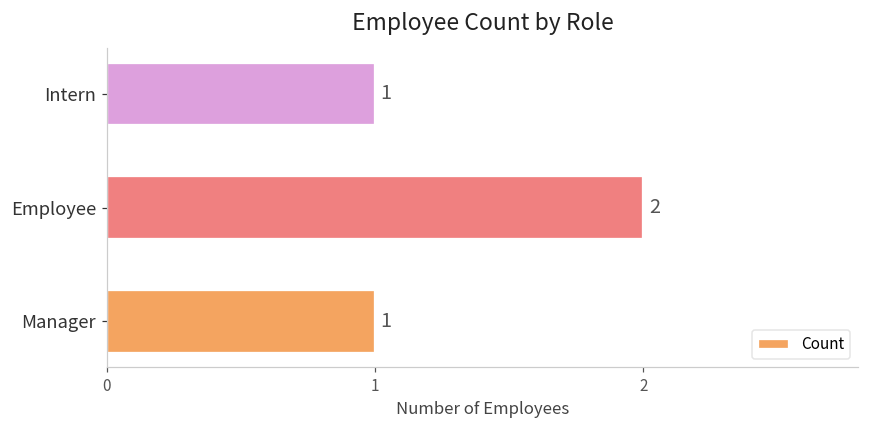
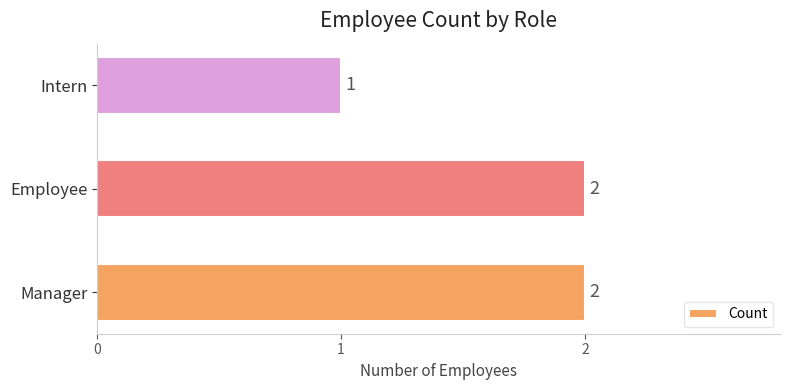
Manager: 1 -> 2
